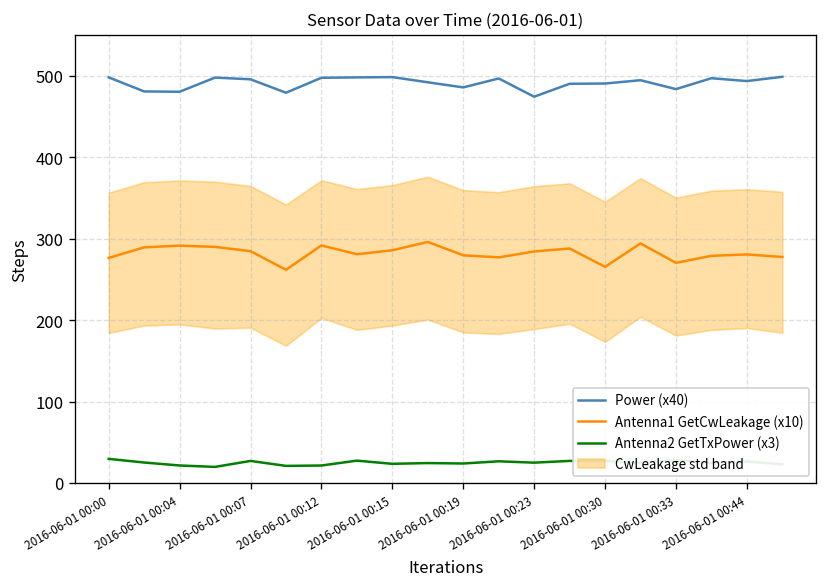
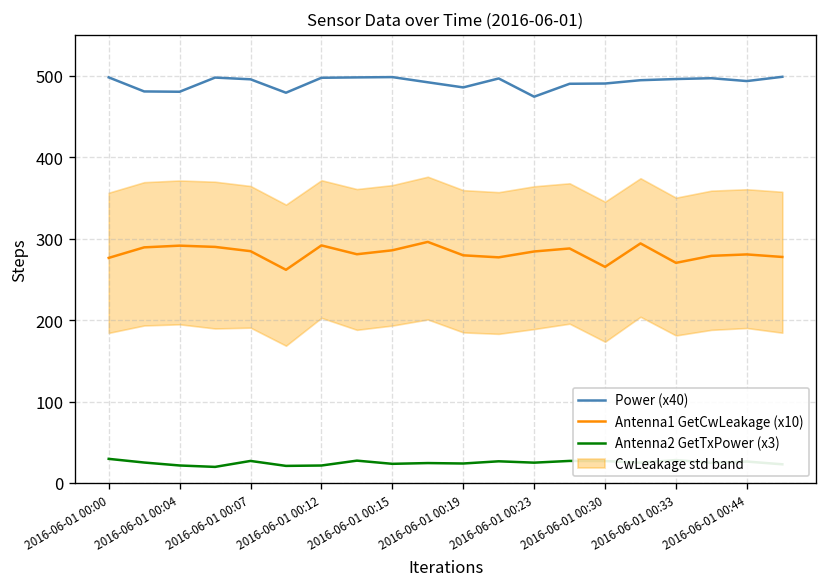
Power (x40), 2016-06-01 00:33: 480 -> 500
